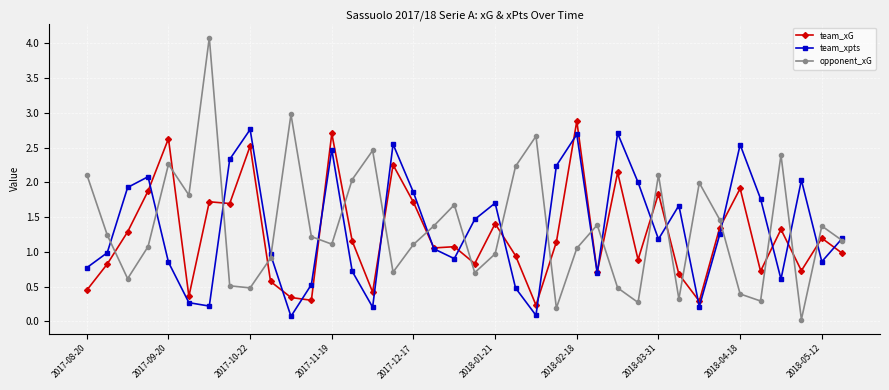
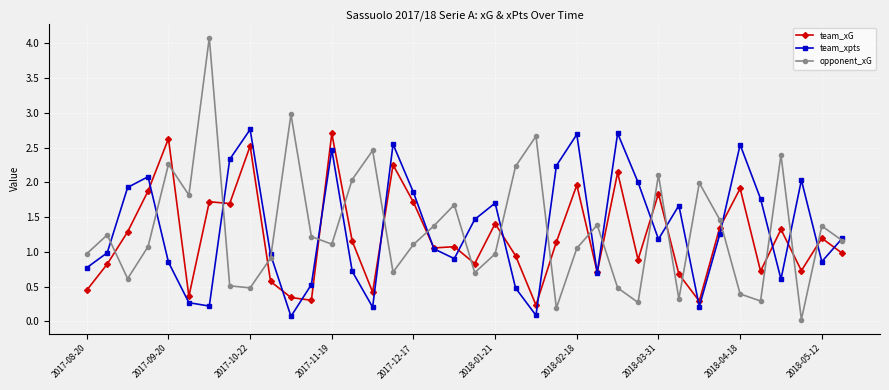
opponent_xG, 2017-08-20: 2.1 -> 1.0
team_xG, 2018-02-18: 2.9 -> 2.0
